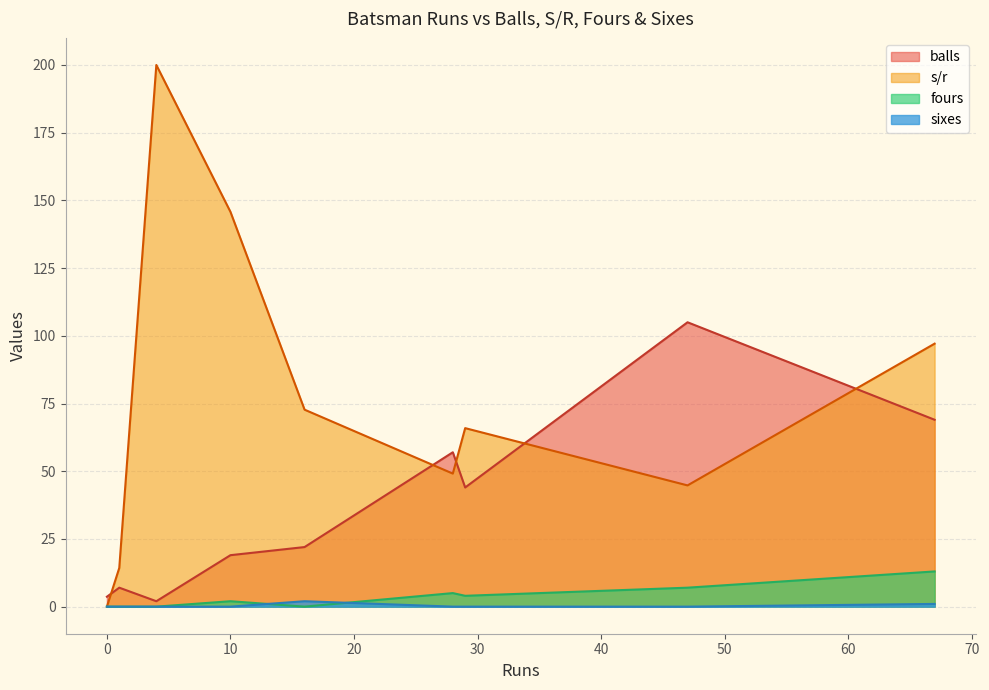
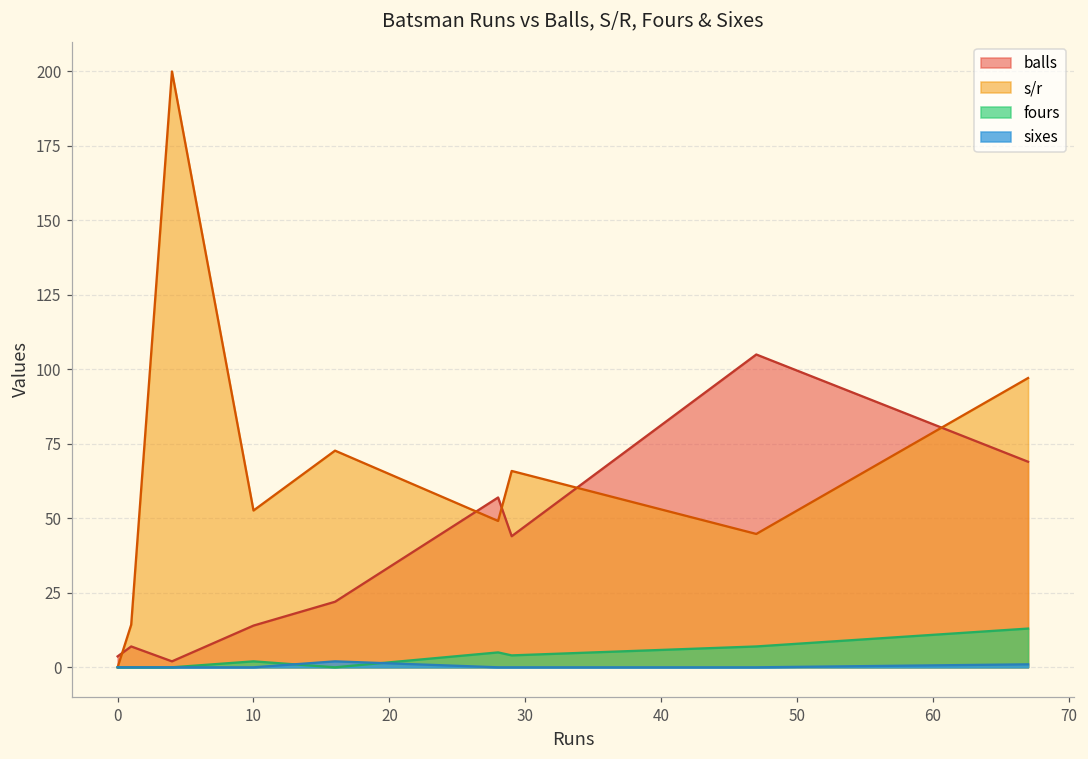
balls, 10: 19 -> 14
s/r, 10: 146 -> 53
